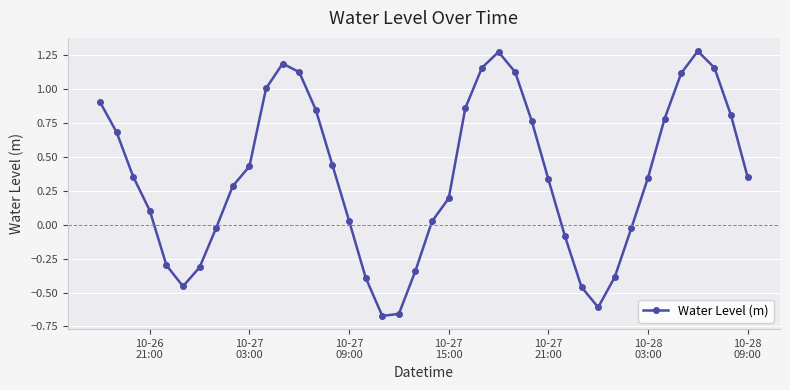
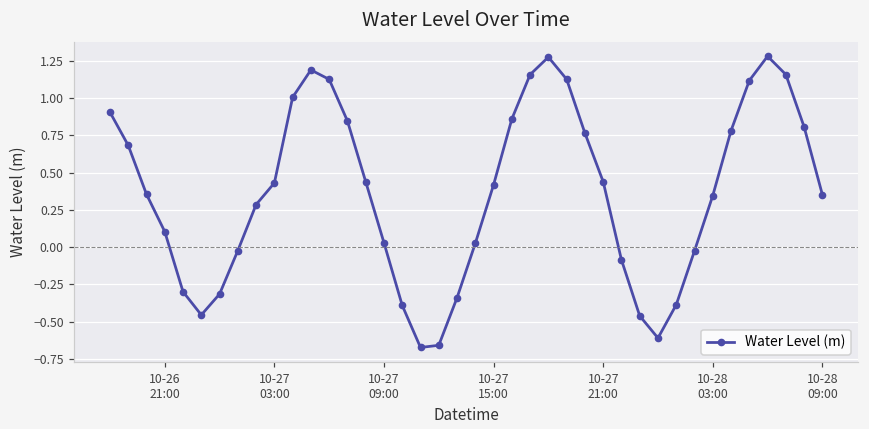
10-27 15:00: 0.20 -> 0.42
10-27 21:00: 0.34 -> 0.44
